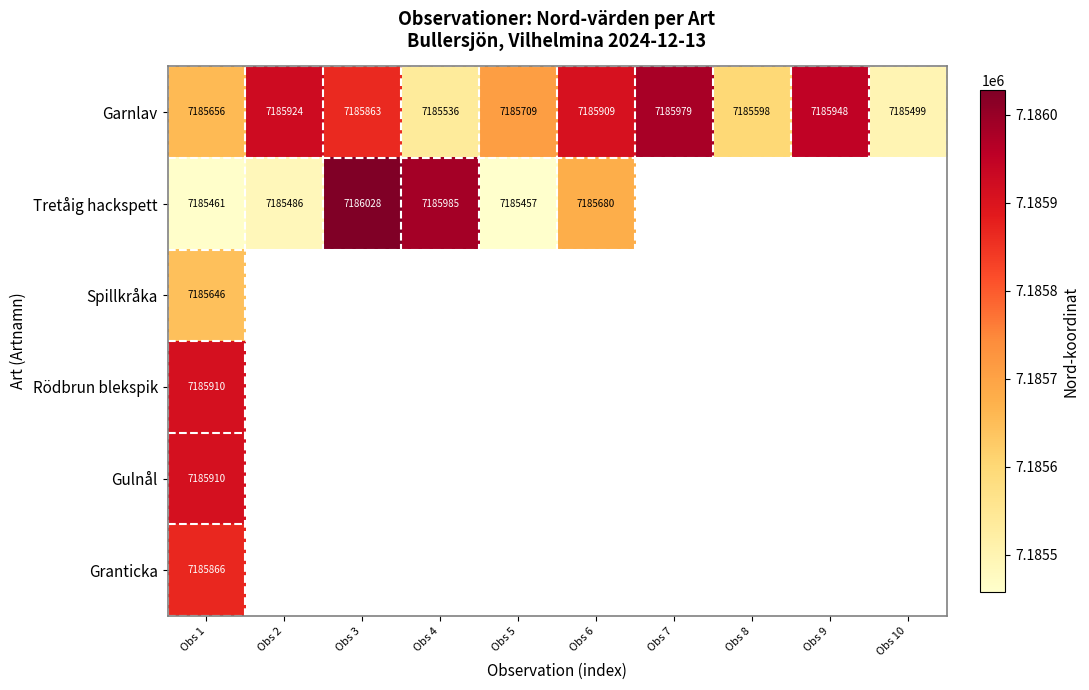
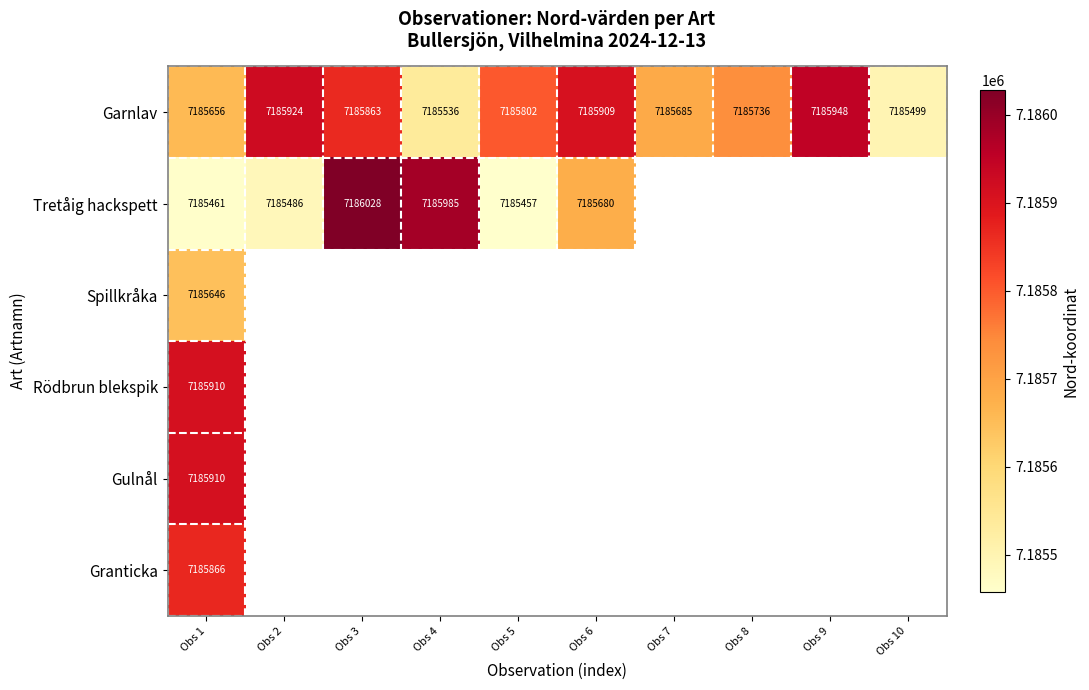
Garnlav, Obs 5: 7185709 -> 7185802
Garnlav, Obs 7: 7185979 -> 7185685
Garnlav, Obs 8: 7185598 -> 7185736
